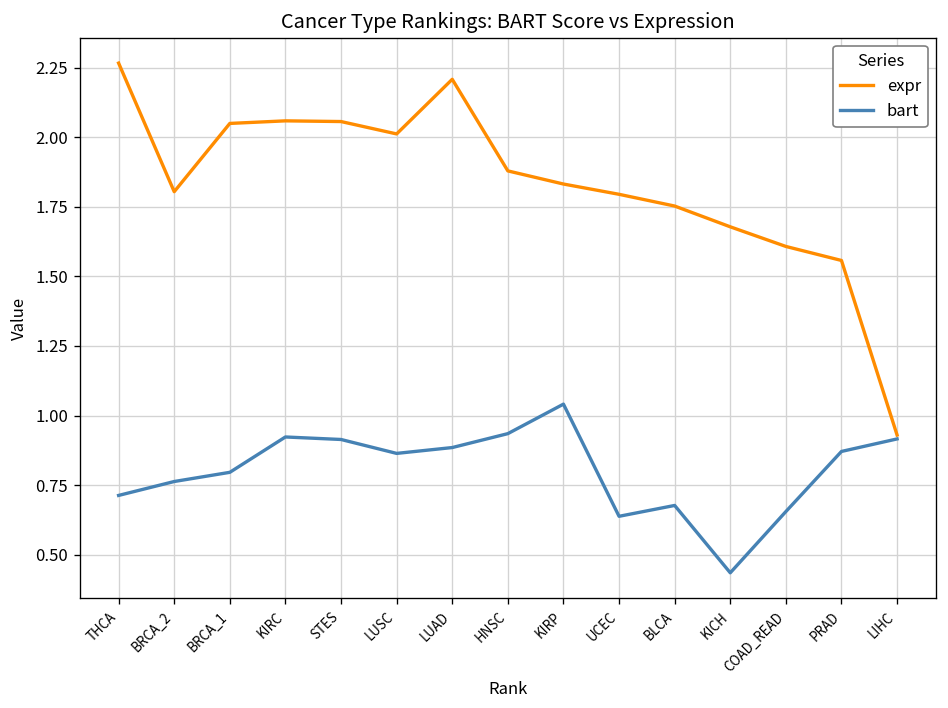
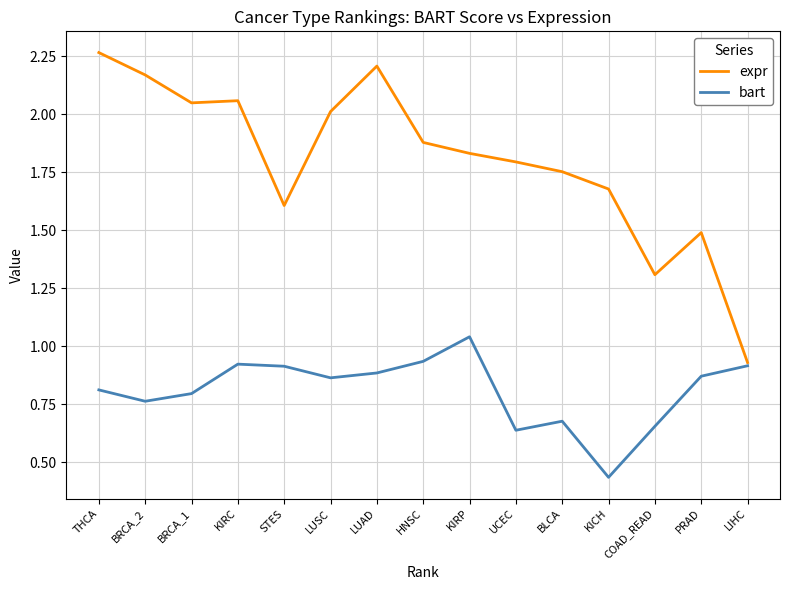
bart, THCA: 0.71 -> 0.81
expr, BRCA_2: 1.80 -> 2.17
expr, STES: 2.06 -> 1.61
expr, COAD_READ: 1.61 -> 1.31
expr, PRAD: 1.56 -> 1.49
